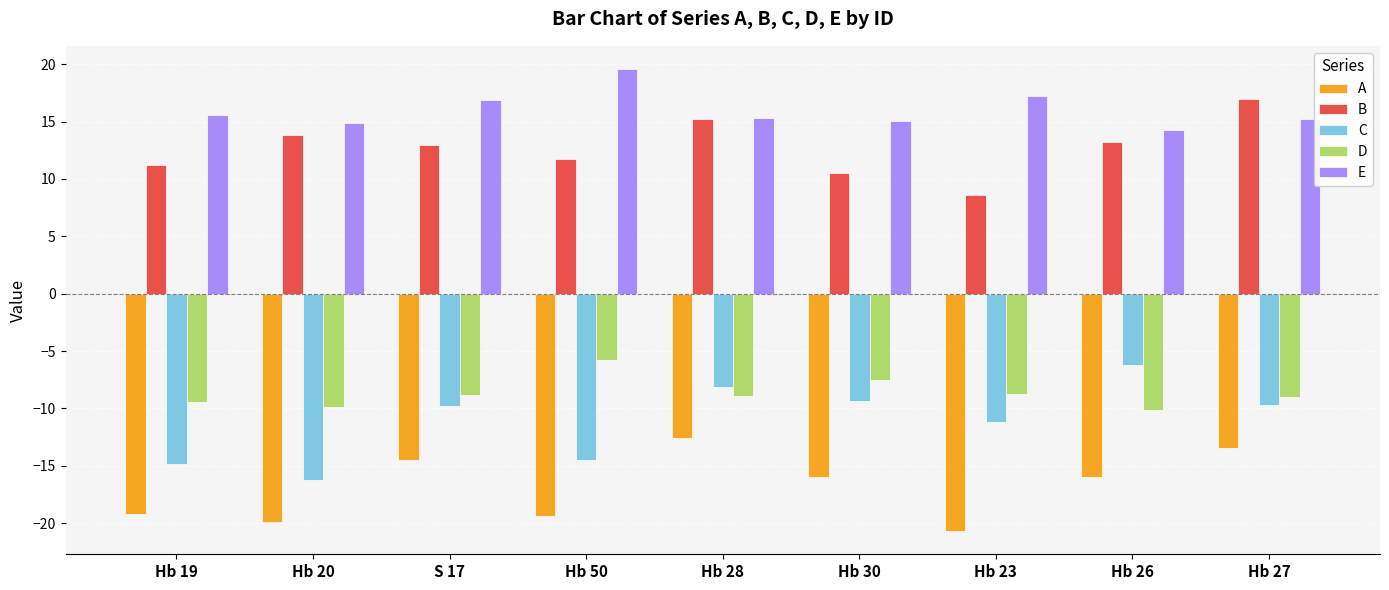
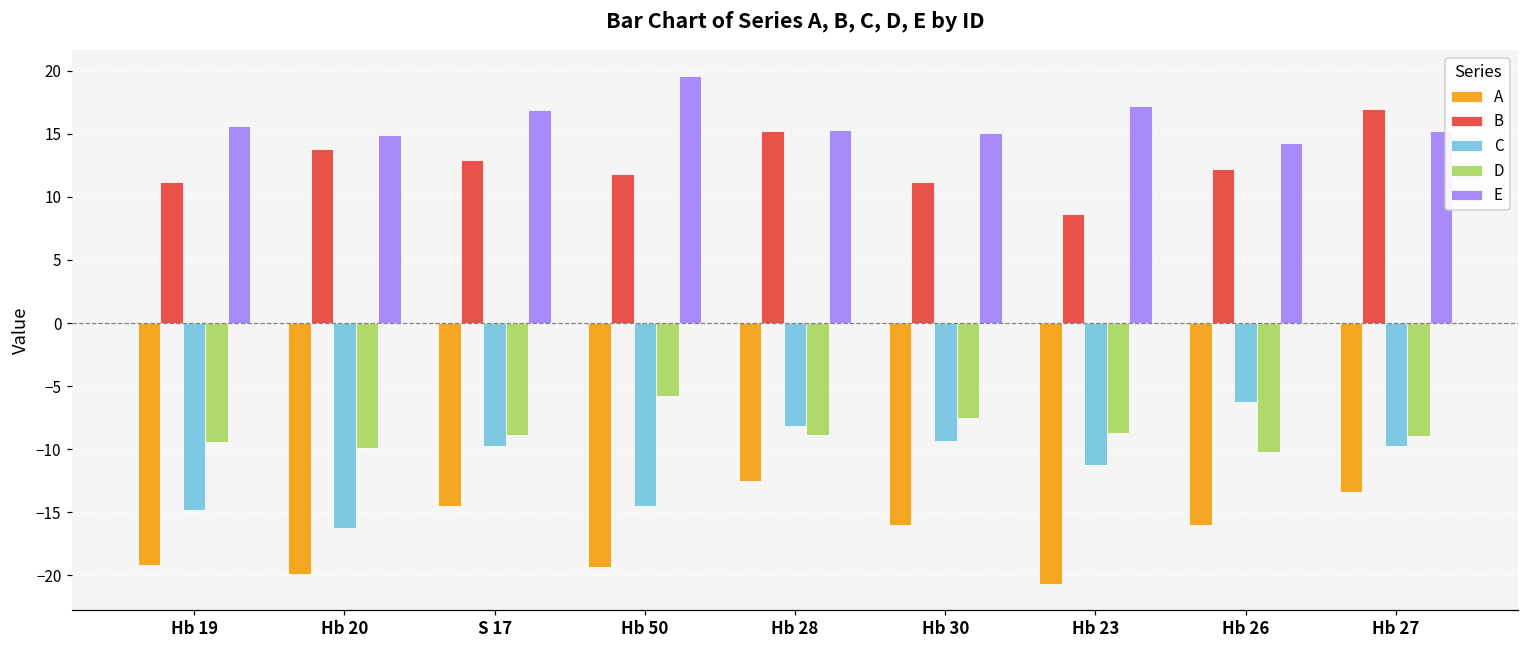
B, Hb 30: 10.5 -> 11.2
B, Hb 26: 13.2 -> 12.2
